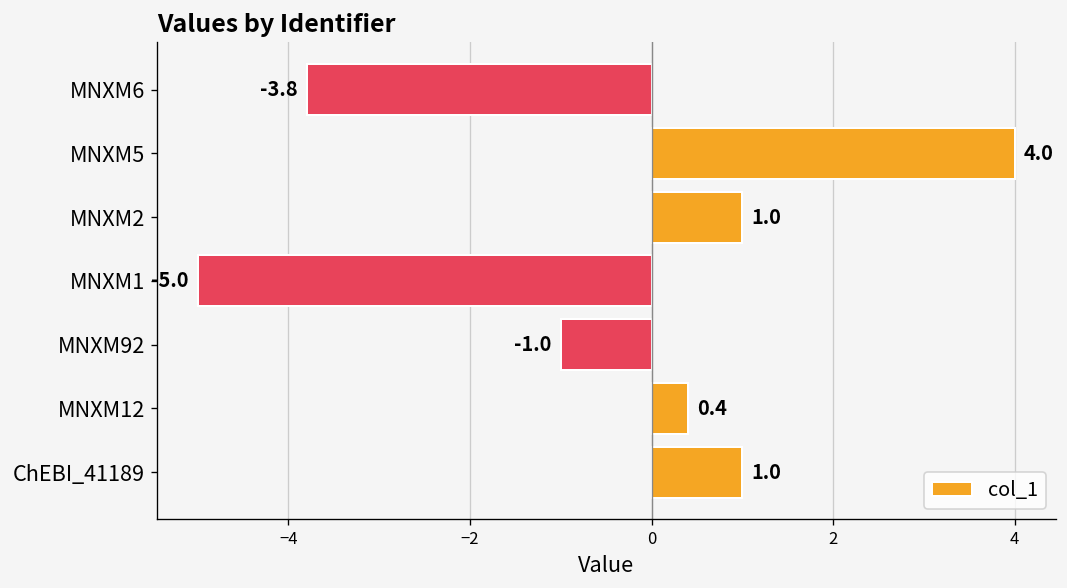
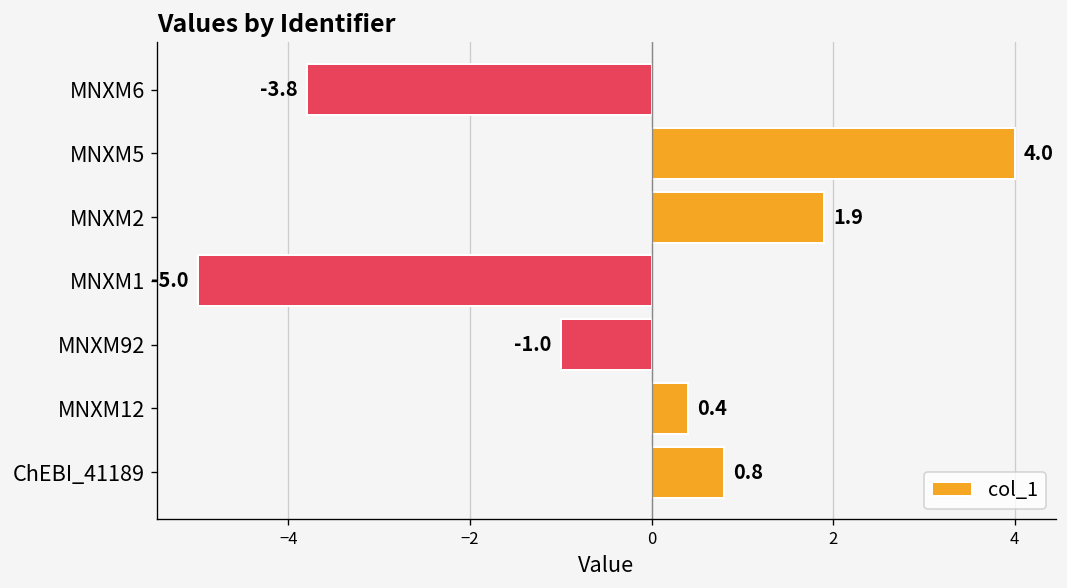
MNXM2: 1.0 -> 1.9
ChEBI_41189: 1.0 -> 0.8
